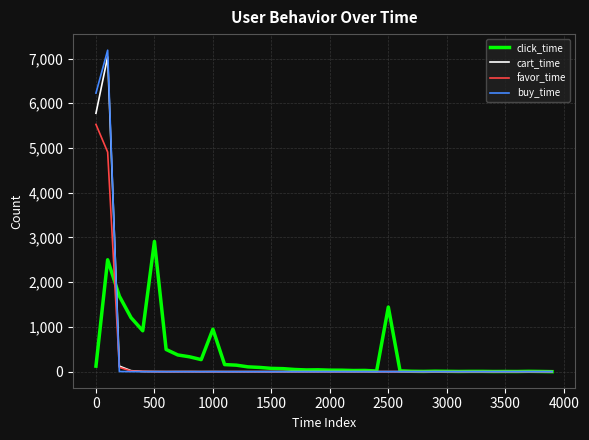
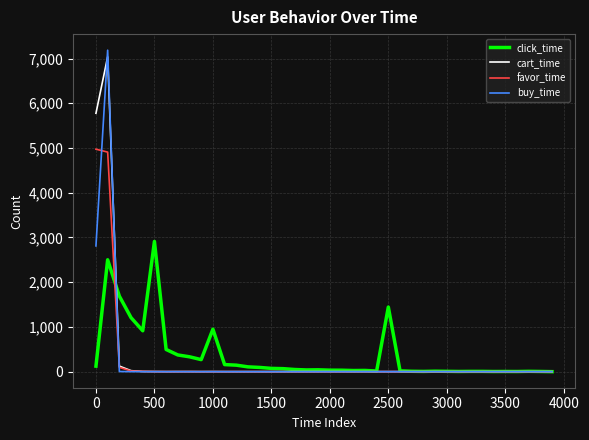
favor_time, 0: 5,500 -> 5,000
buy_time, 0: 6,200 -> 2,800
